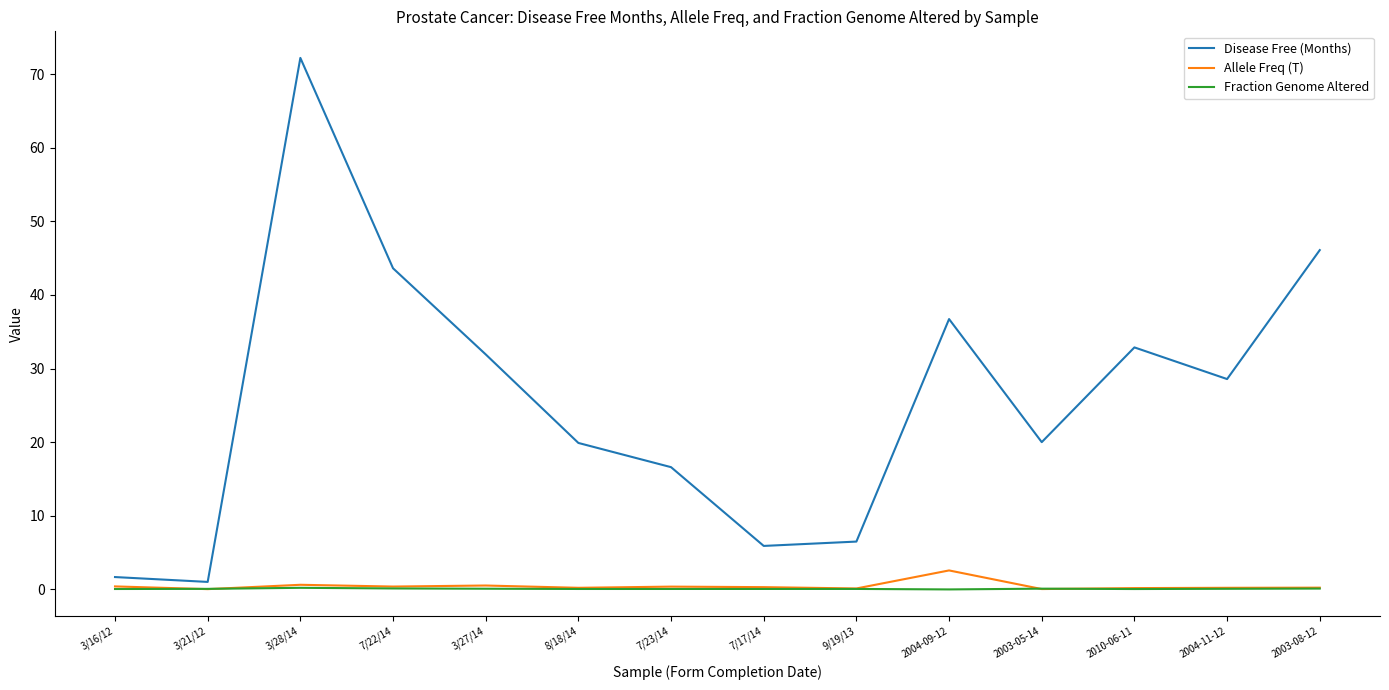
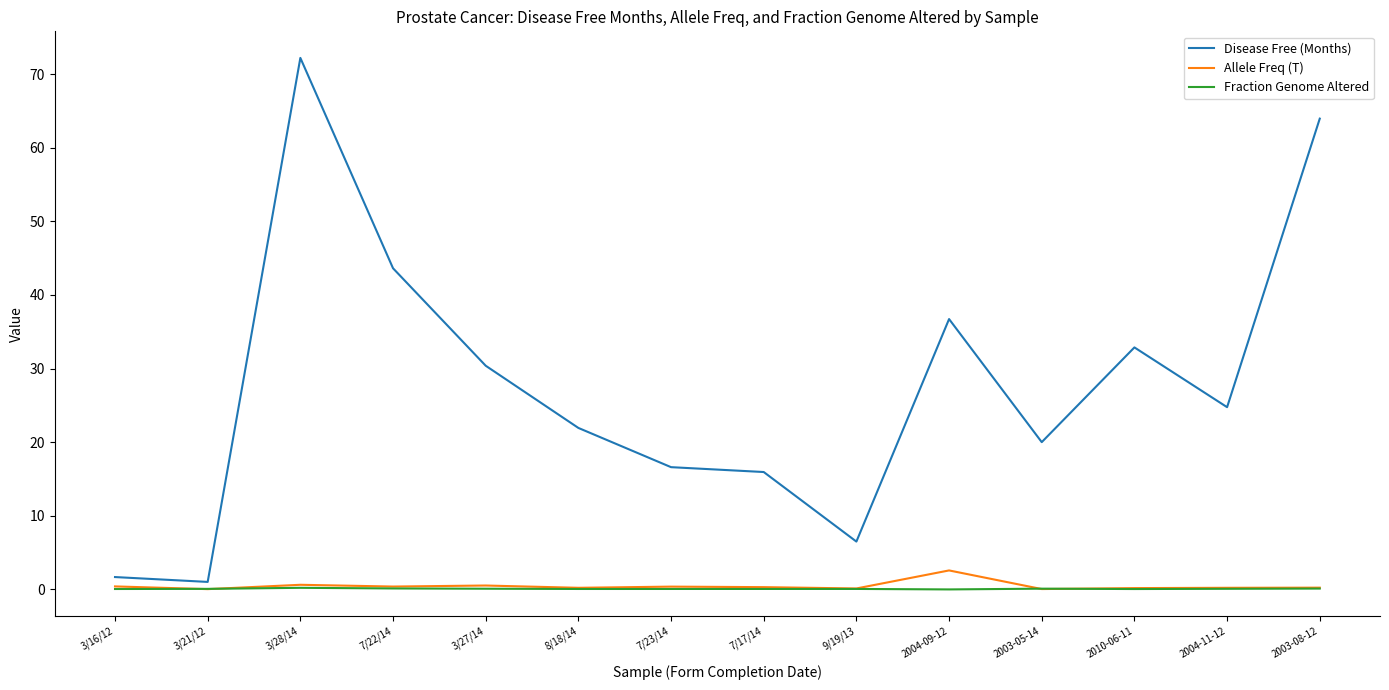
Disease Free (Months), 3/27/14: 32 -> 30
Disease Free (Months), 8/18/14: 20 -> 22
Disease Free (Months), 7/17/14: 6 -> 16
Disease Free (Months), 2004-11-12: 29 -> 25
Disease Free (Months), 2003-08-12: 46 -> 64
